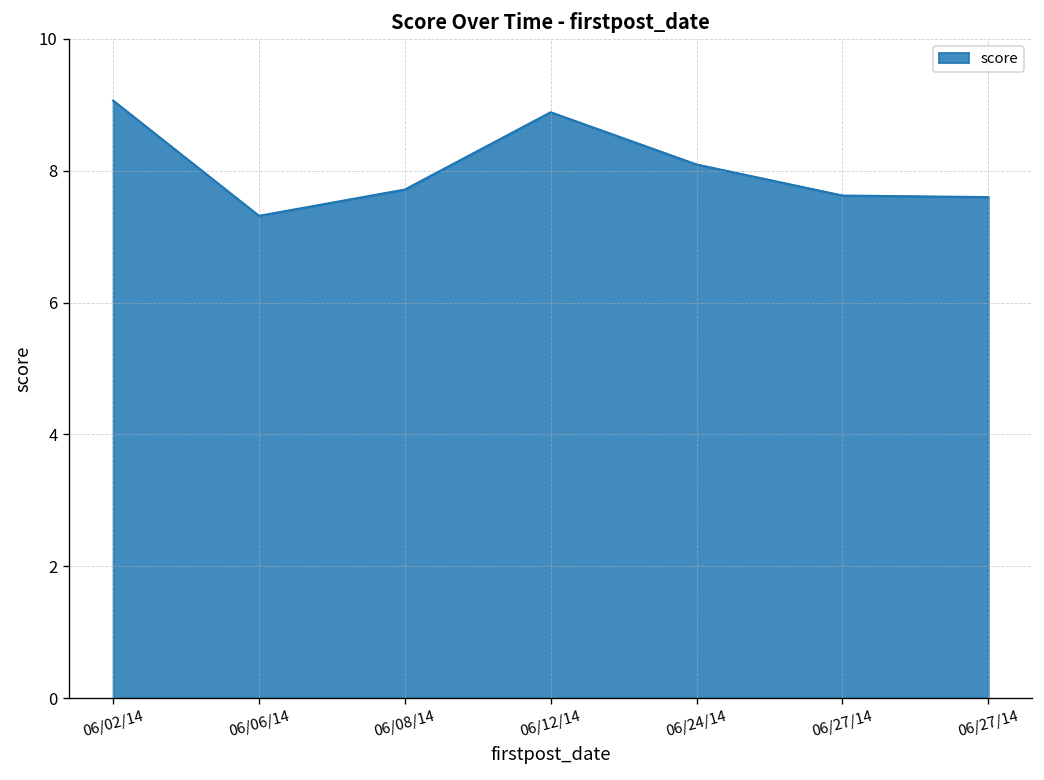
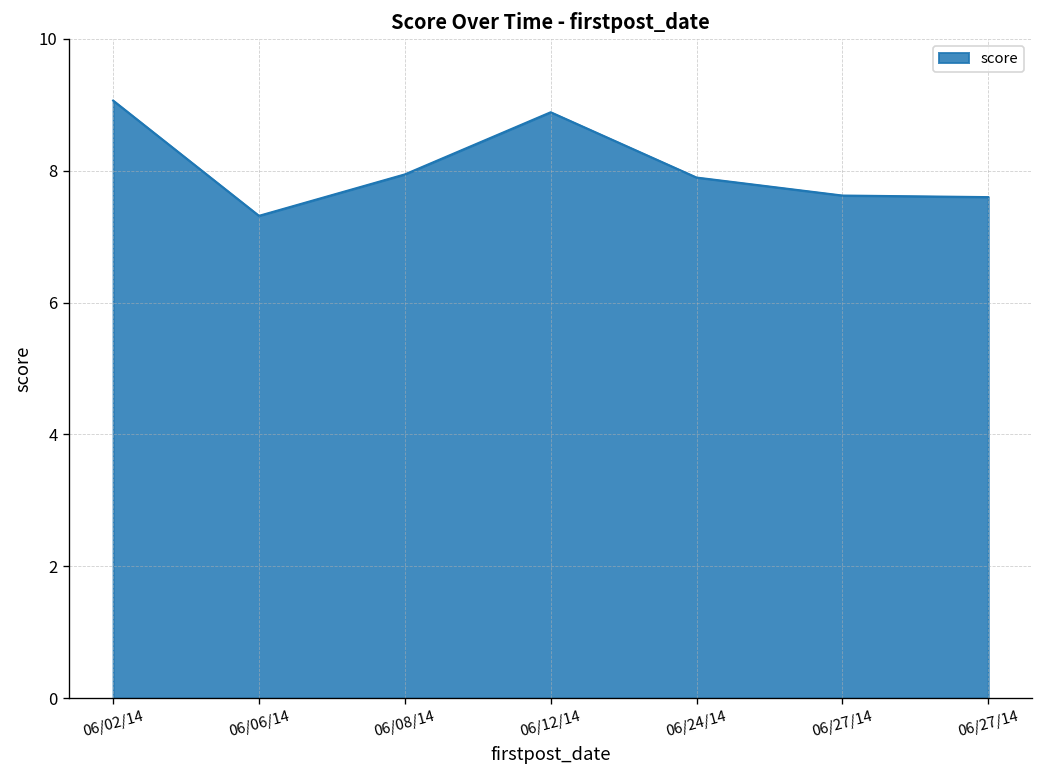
06/08/14: 7.7 -> 7.9
06/24/14: 8.1 -> 7.9
